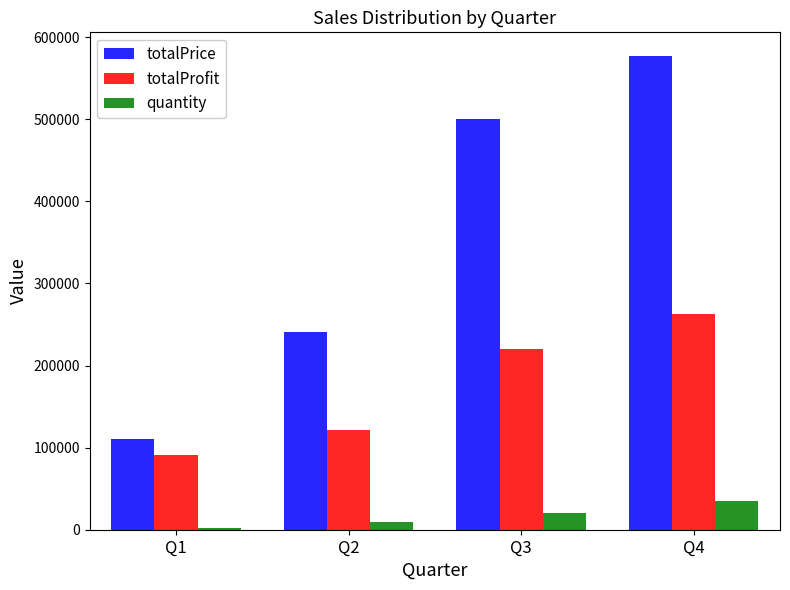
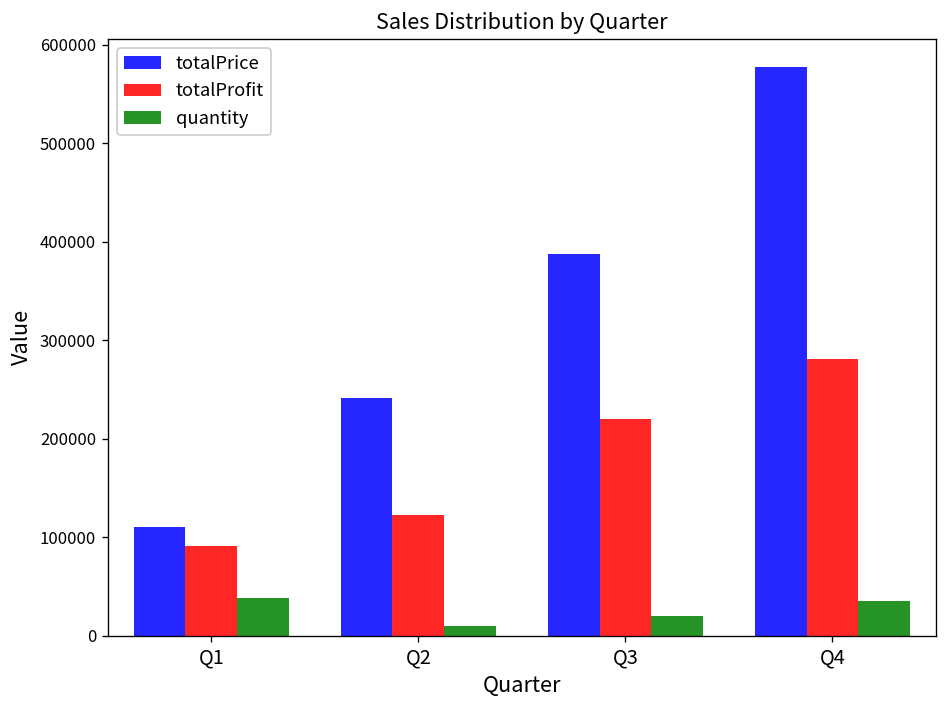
quantity, Q1: 0 -> 40000
totalPrice, Q3: 500000 -> 390000
totalProfit, Q4: 260000 -> 280000
